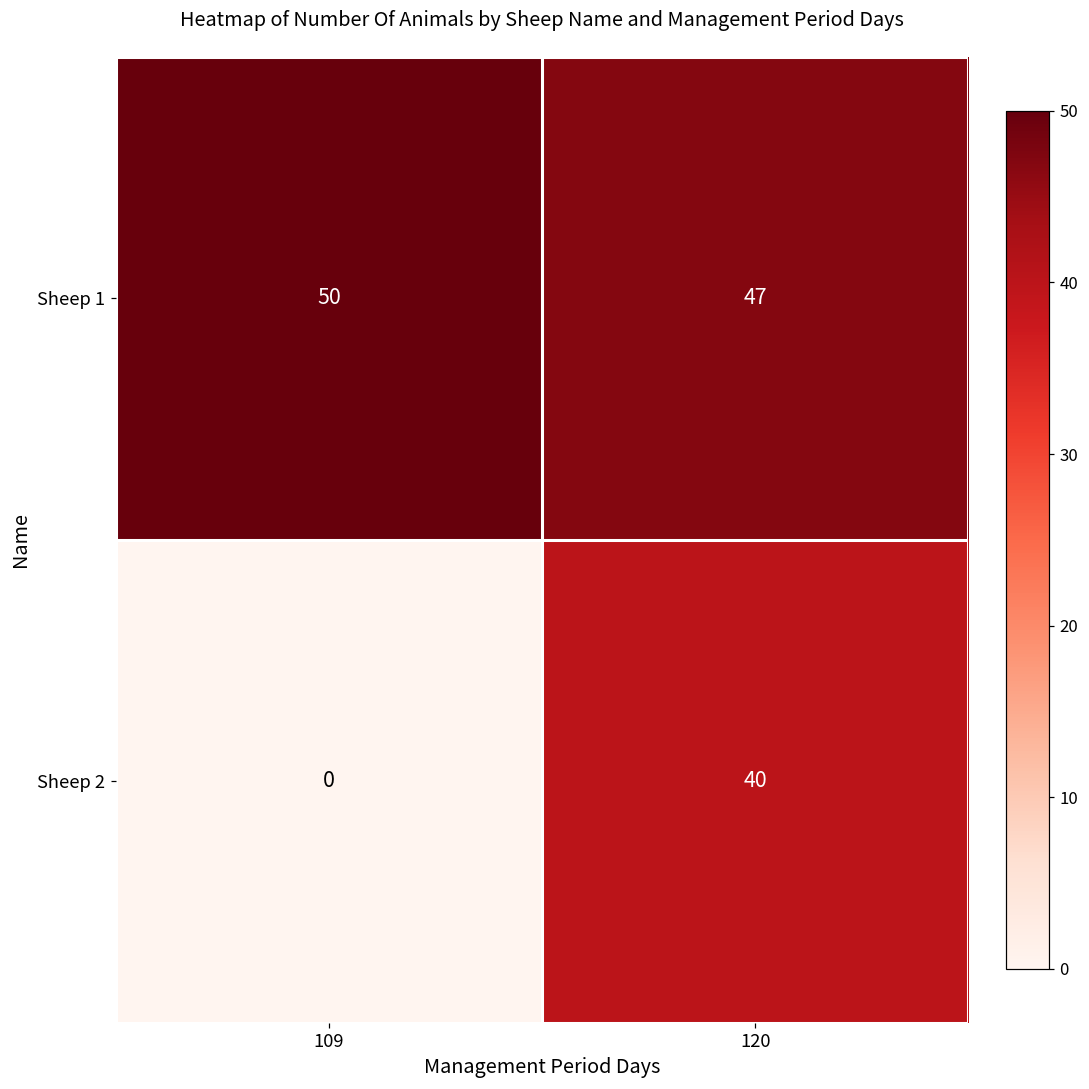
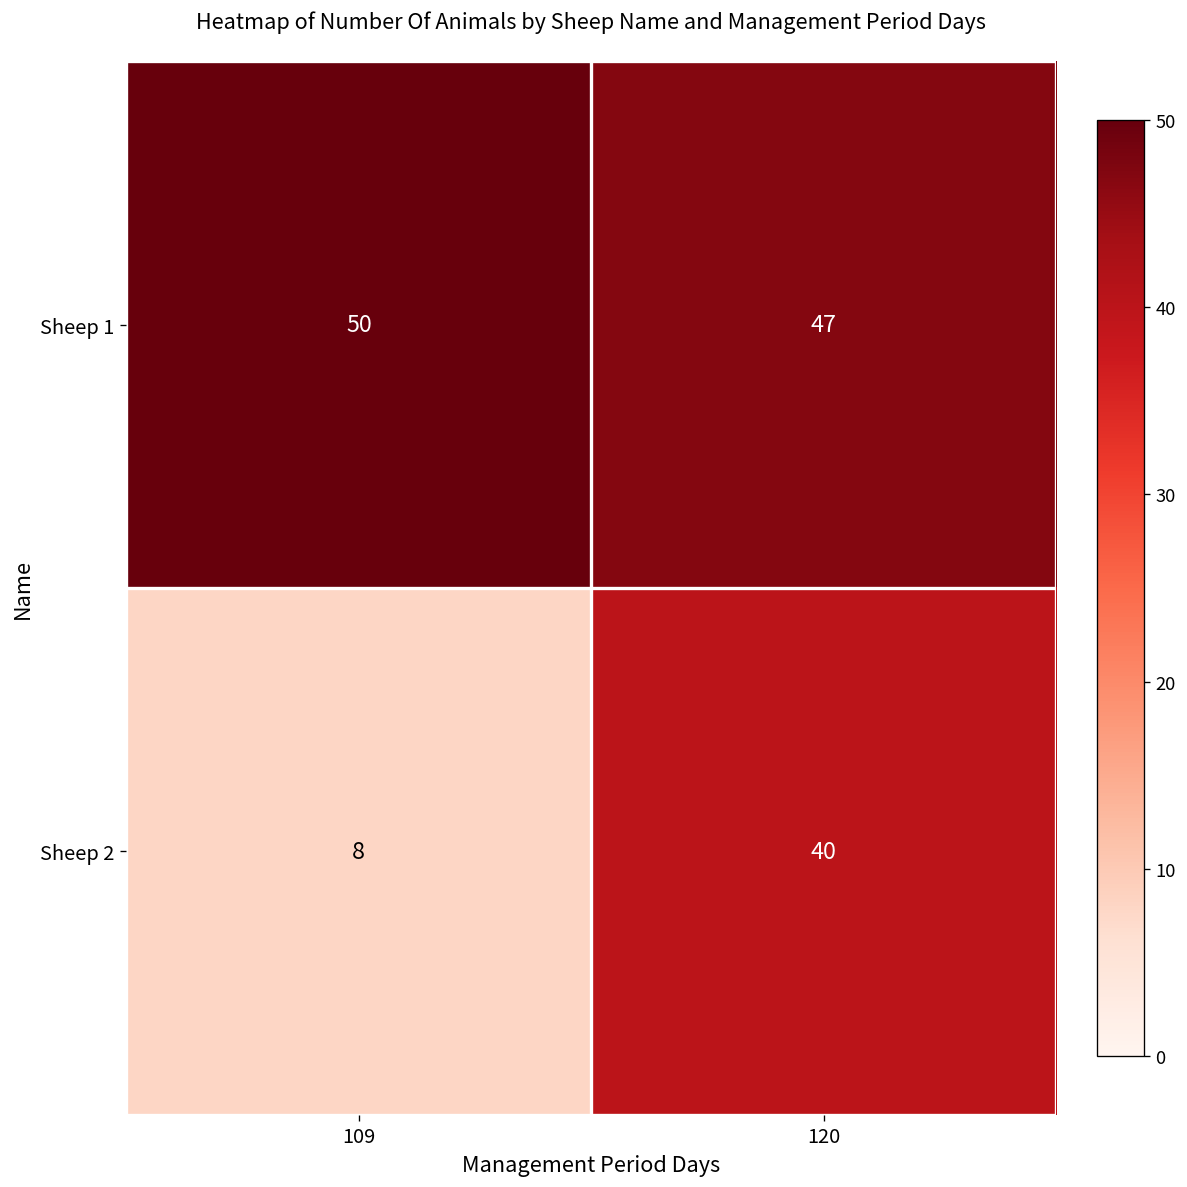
Sheep 2, 109: 0 -> 8
